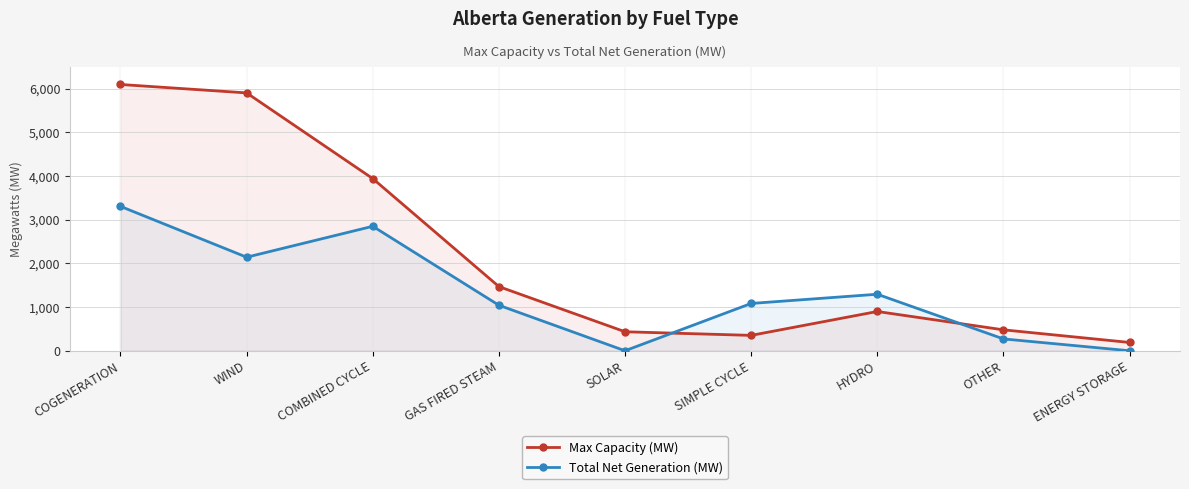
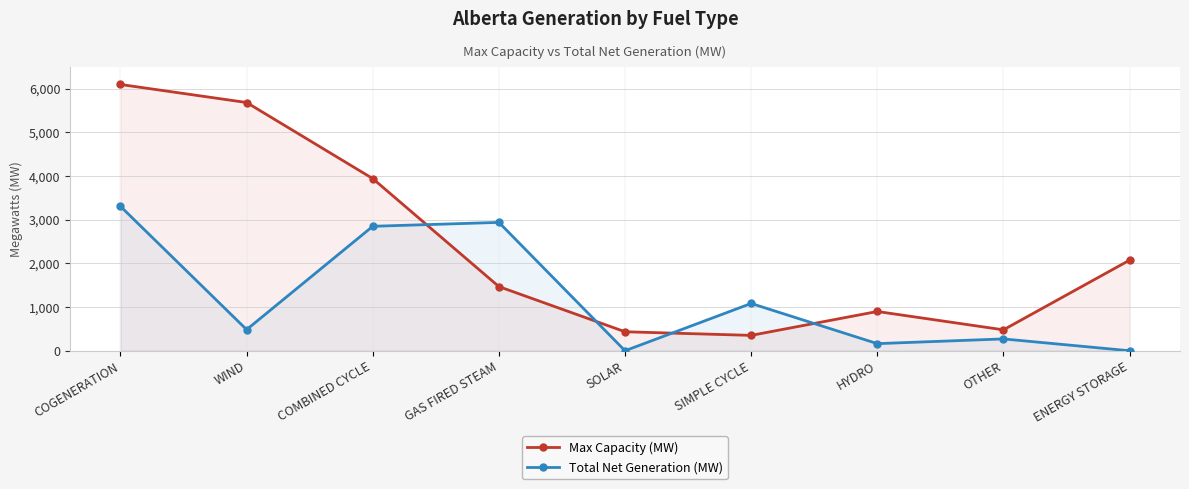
Max Capacity (MW), WIND: 5,900 -> 5,700
Total Net Generation (MW), WIND: 2,100 -> 500
Total Net Generation (MW), GAS FIRED STEAM: 1,000 -> 2,900
Total Net Generation (MW), HYDRO: 1,300 -> 200
Max Capacity (MW), ENERGY STORAGE: 200 -> 2,100
